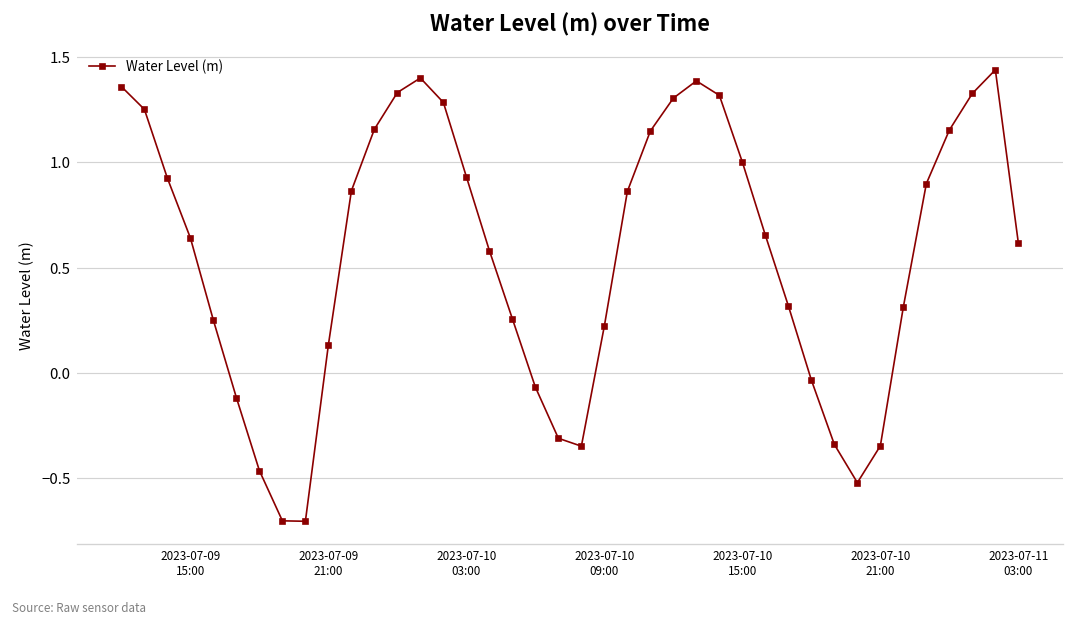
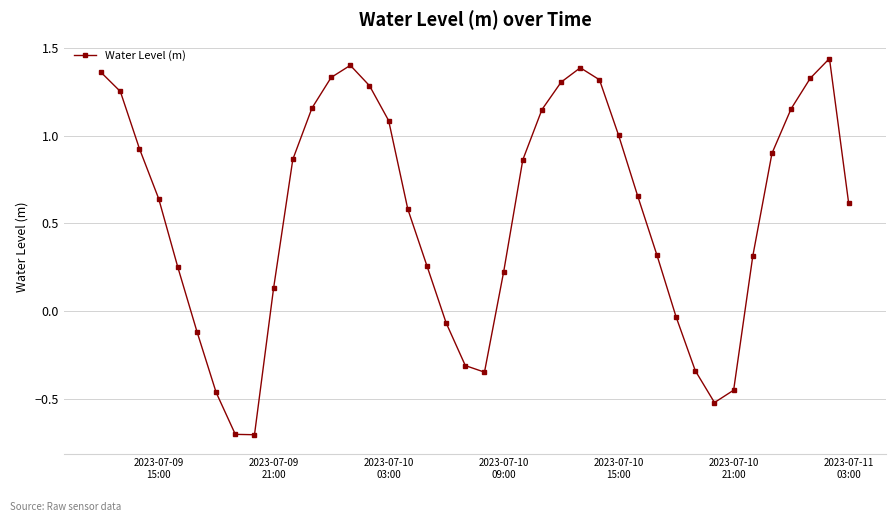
2023-07-10 03:00: 0.93 -> 1.09
2023-07-10 21:00: -0.35 -> -0.45
